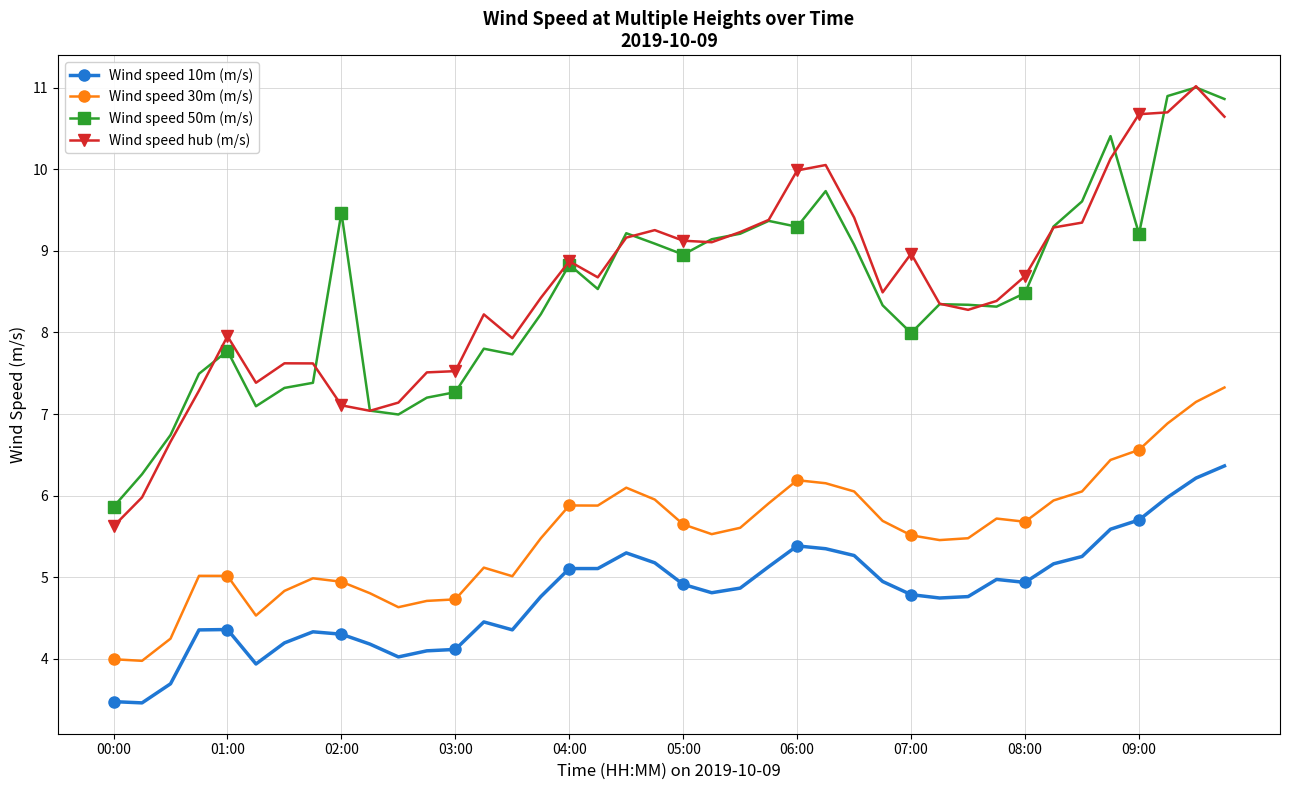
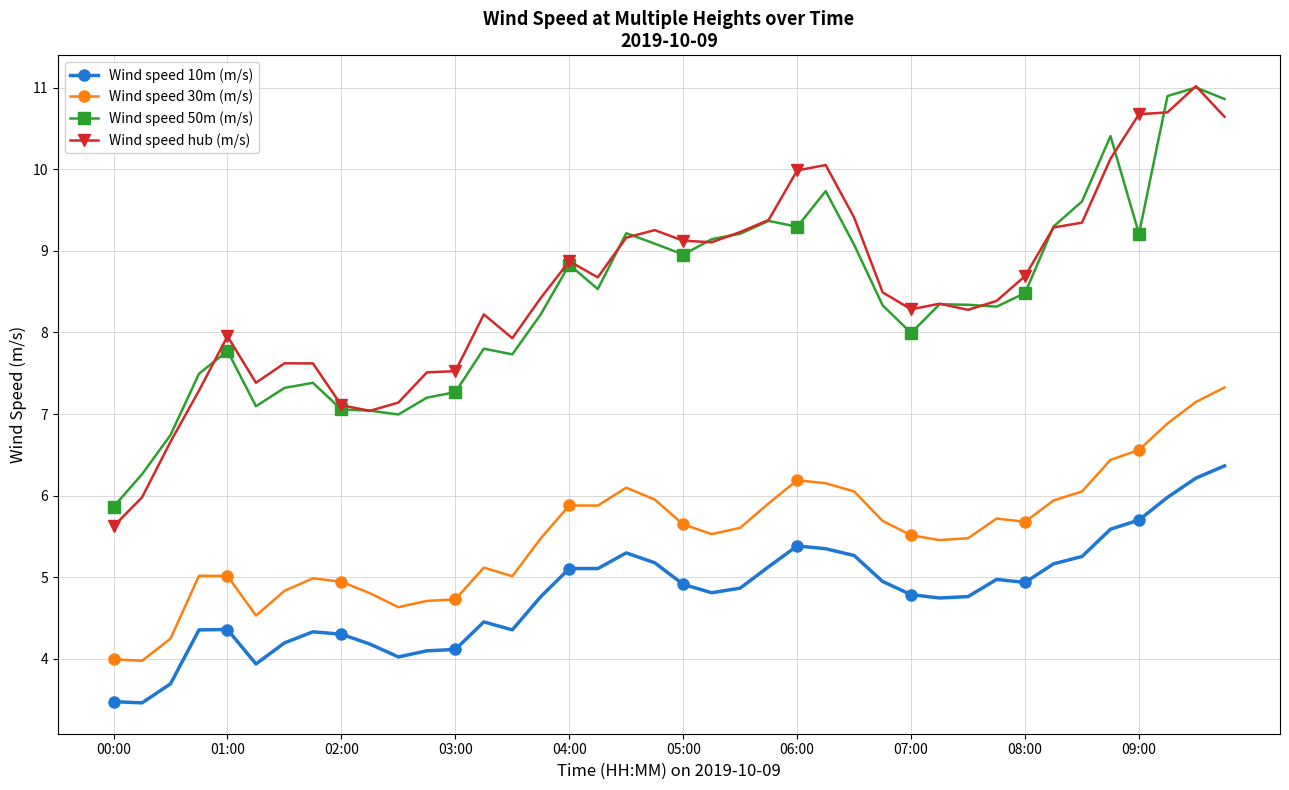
Wind speed 50m (m/s), 02:00: 9.5 -> 7.1
Wind speed hub (m/s), 07:00: 9.0 -> 8.3
